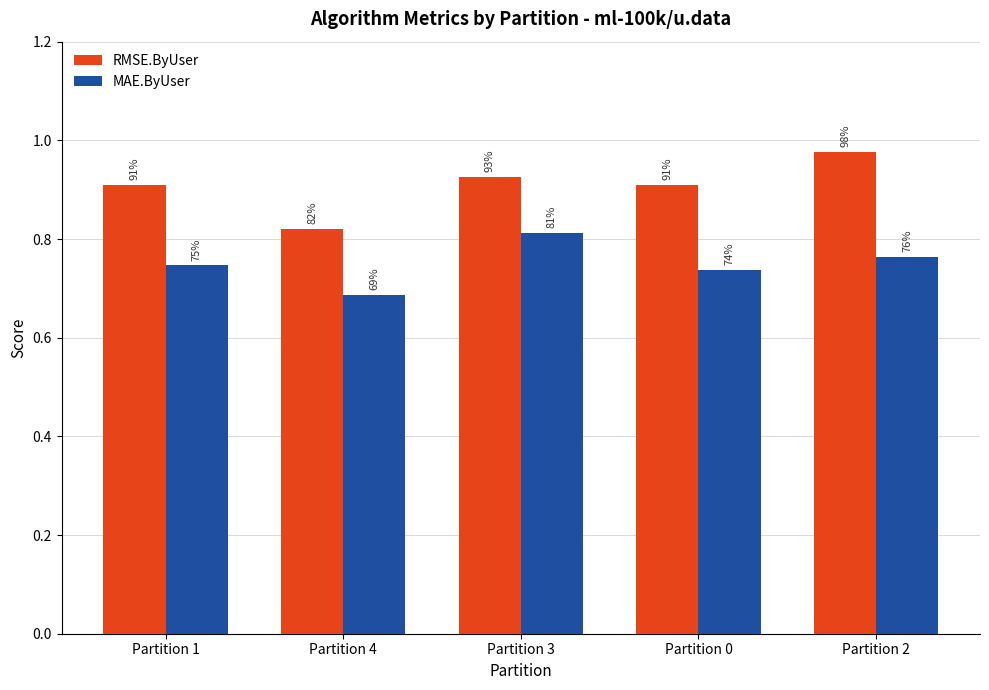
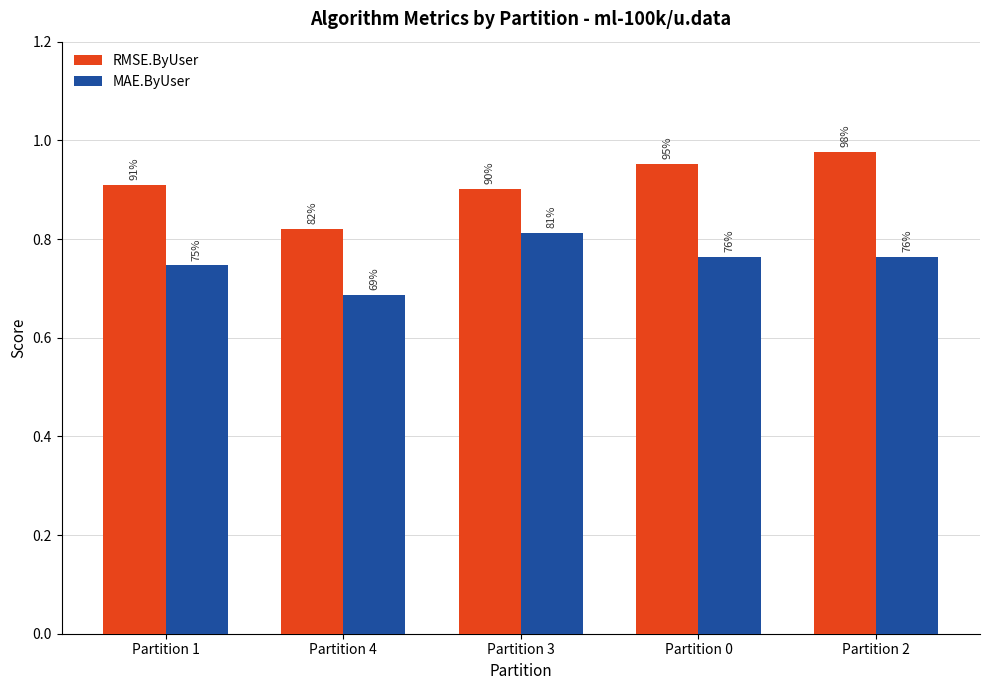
RMSE.ByUser, Partition 3: 93% -> 90%
RMSE.ByUser, Partition 0: 91% -> 95%
MAE.ByUser, Partition 0: 74% -> 76%
